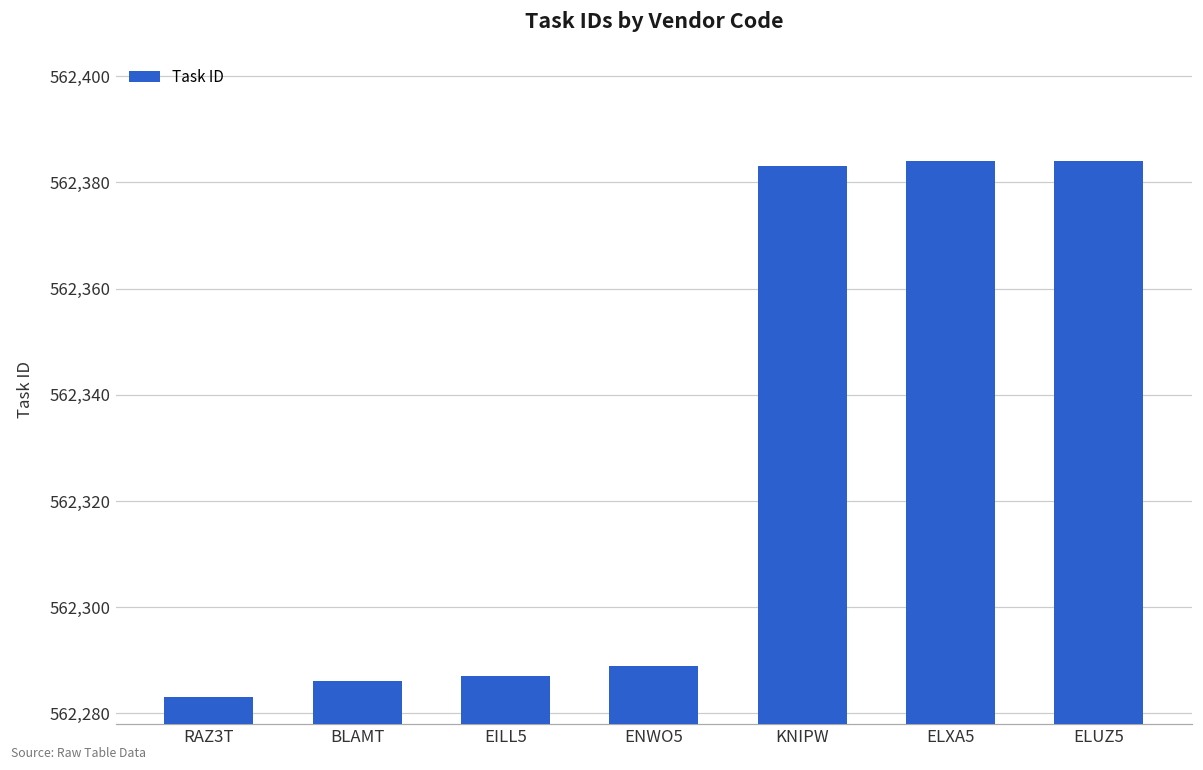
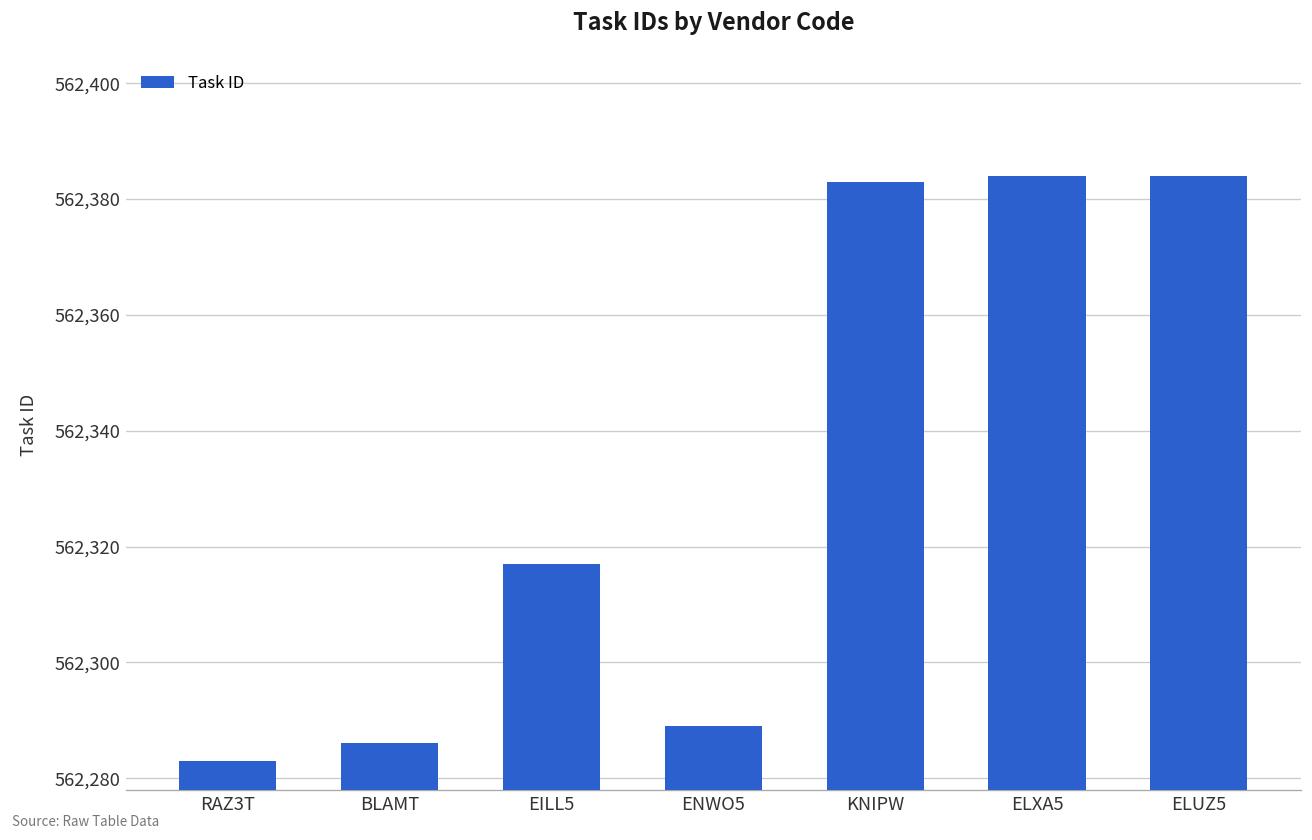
EILL5: 562,287 -> 562,317
